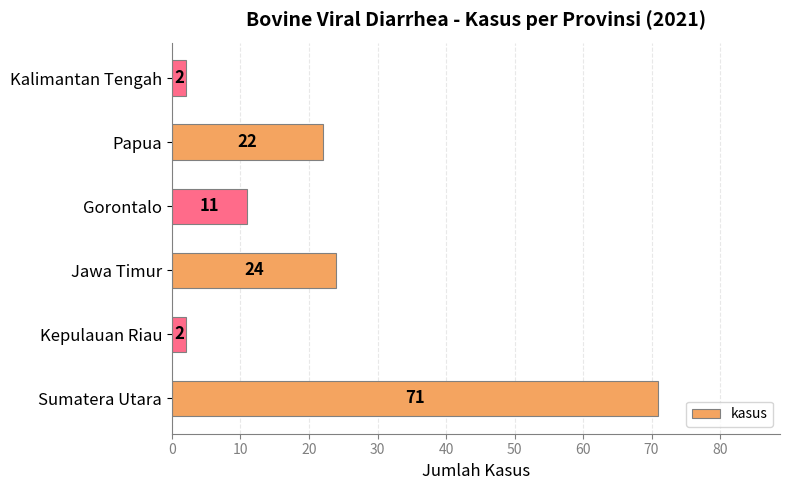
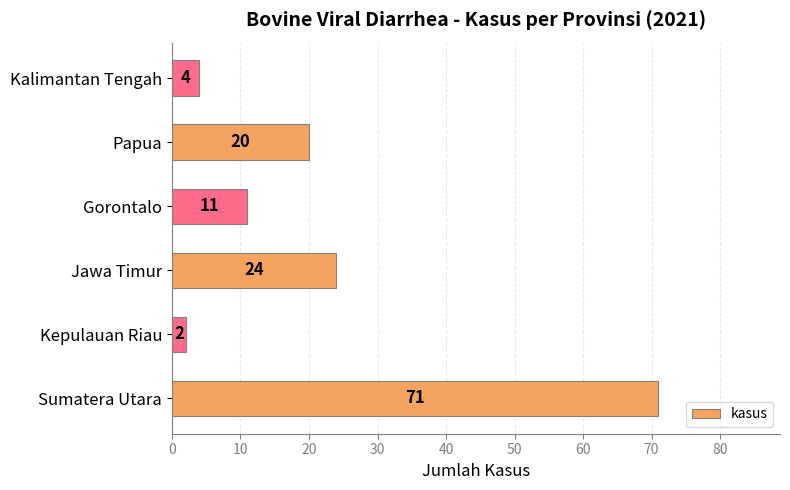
Kalimantan Tengah: 2 -> 4
Papua: 22 -> 20
